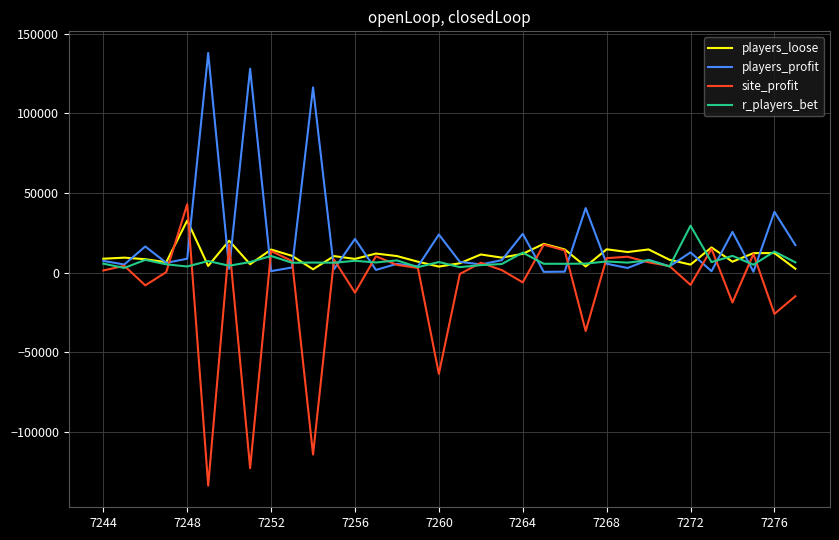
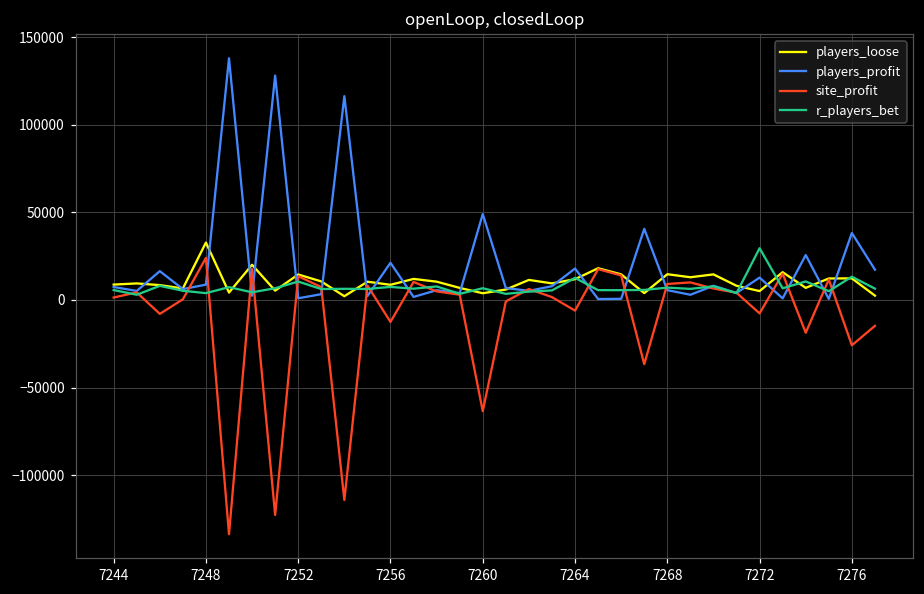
site_profit, 7248: 43000 -> 24000
players_profit, 7260: 24000 -> 49000
players_profit, 7264: 24000 -> 18000
